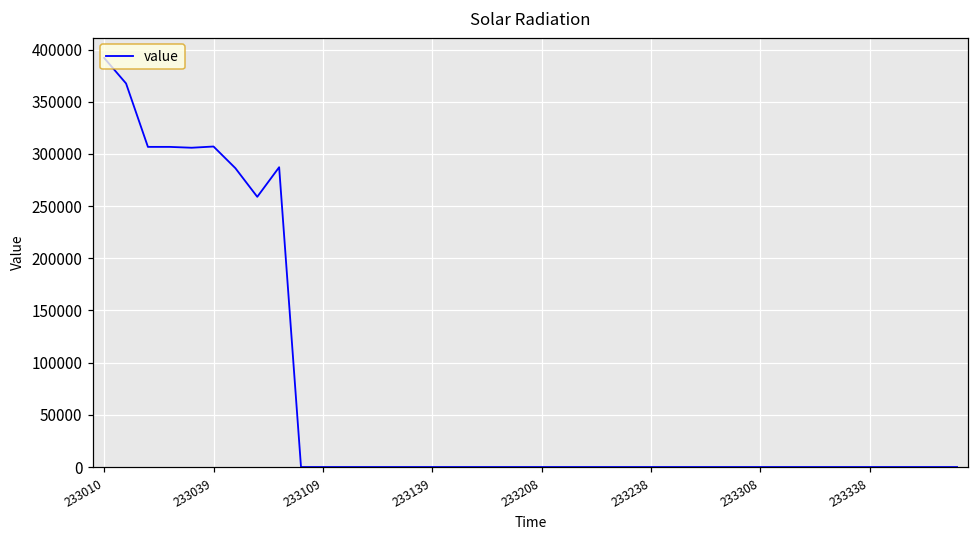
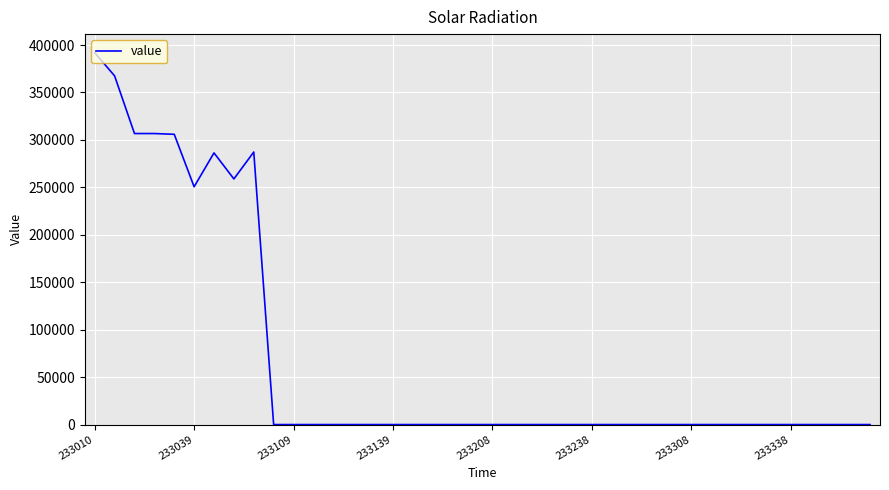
233039: 310000 -> 250000
